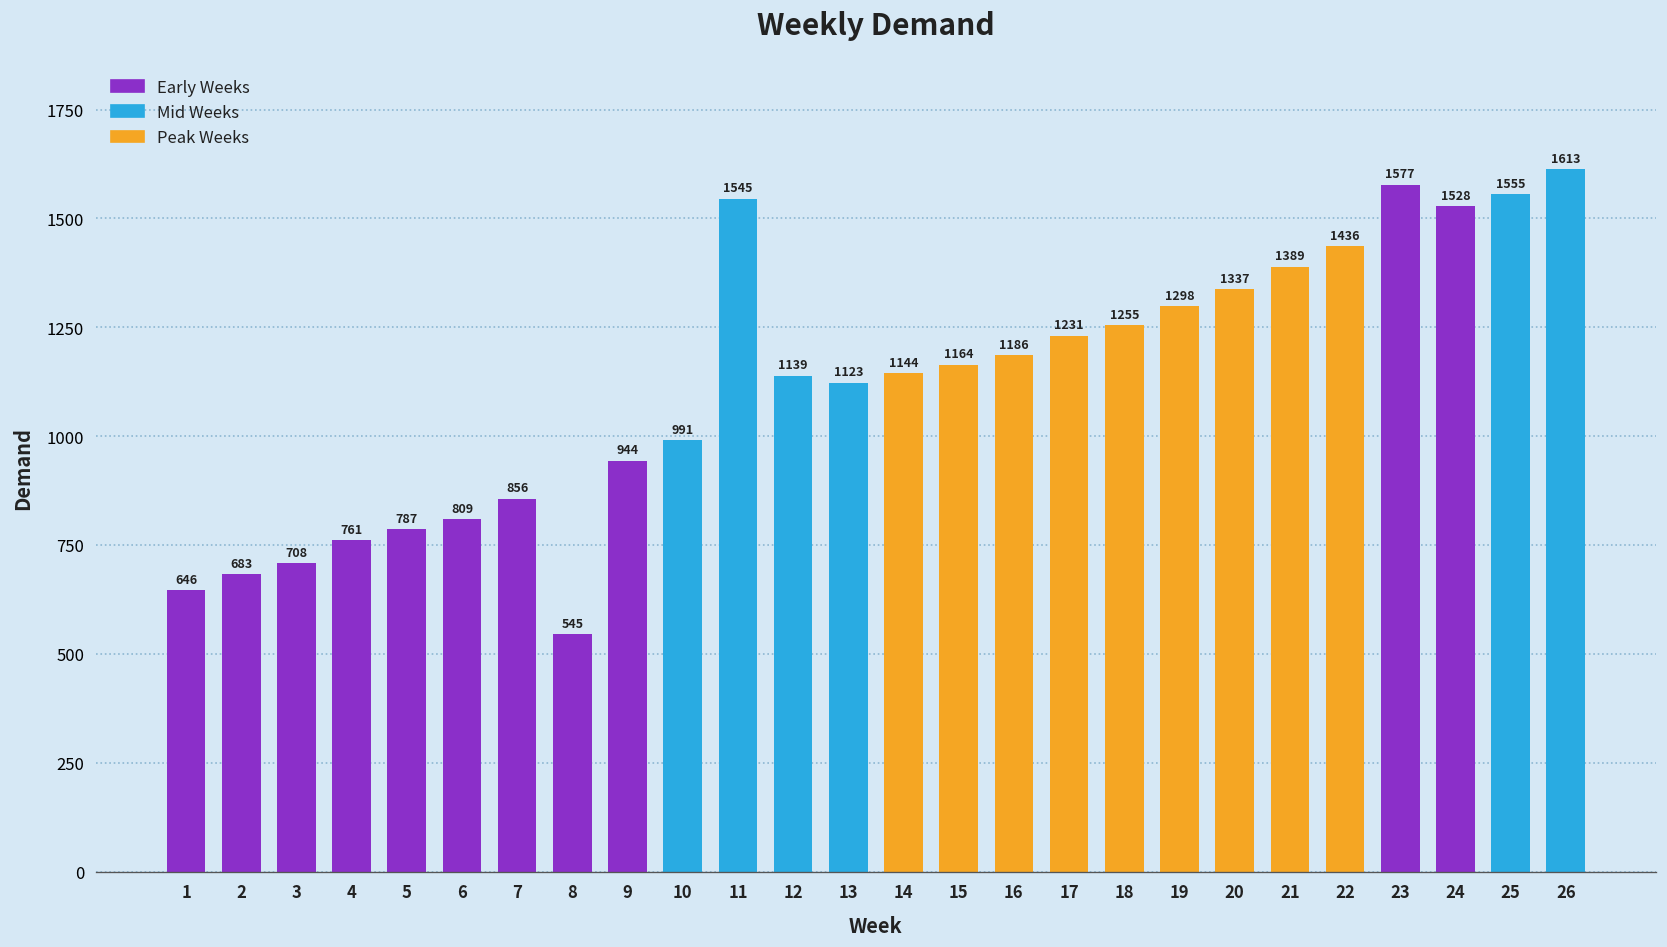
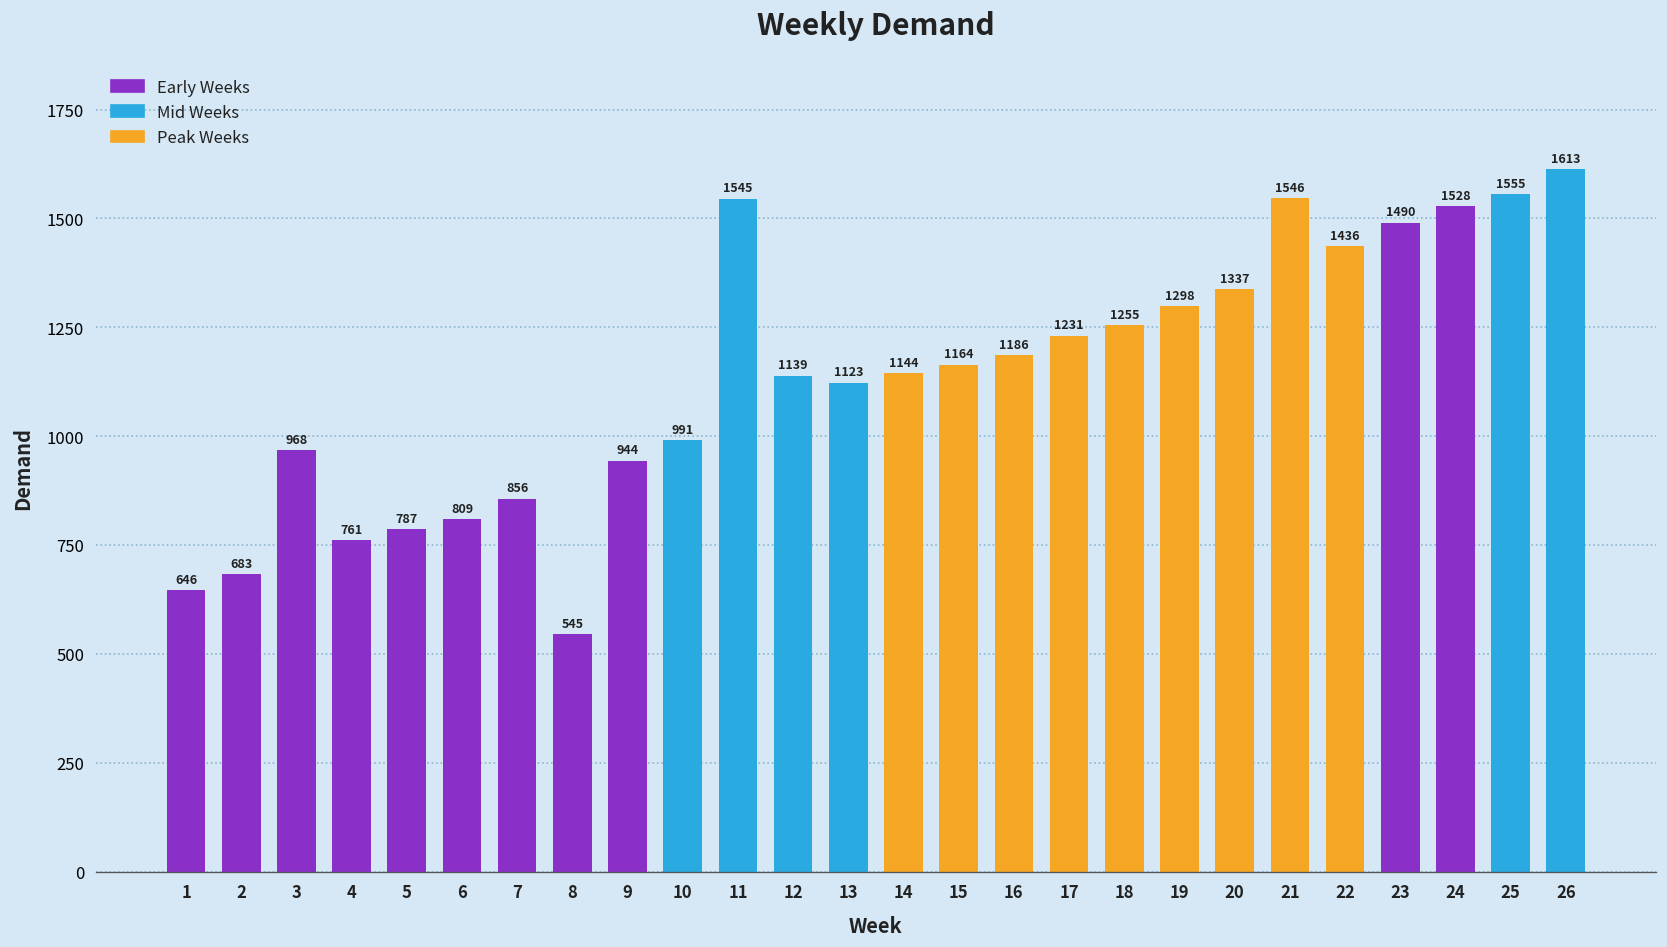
3: 708 -> 968
21: 1389 -> 1546
23: 1577 -> 1490
